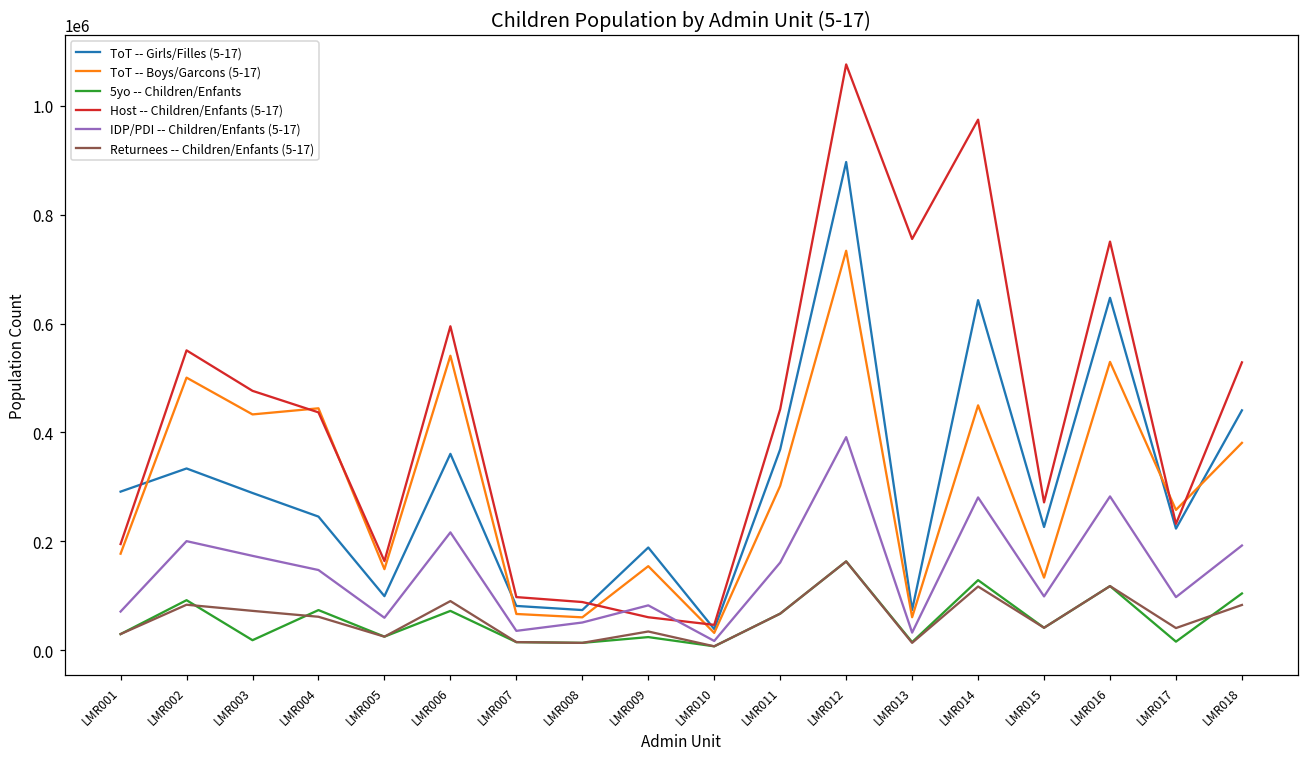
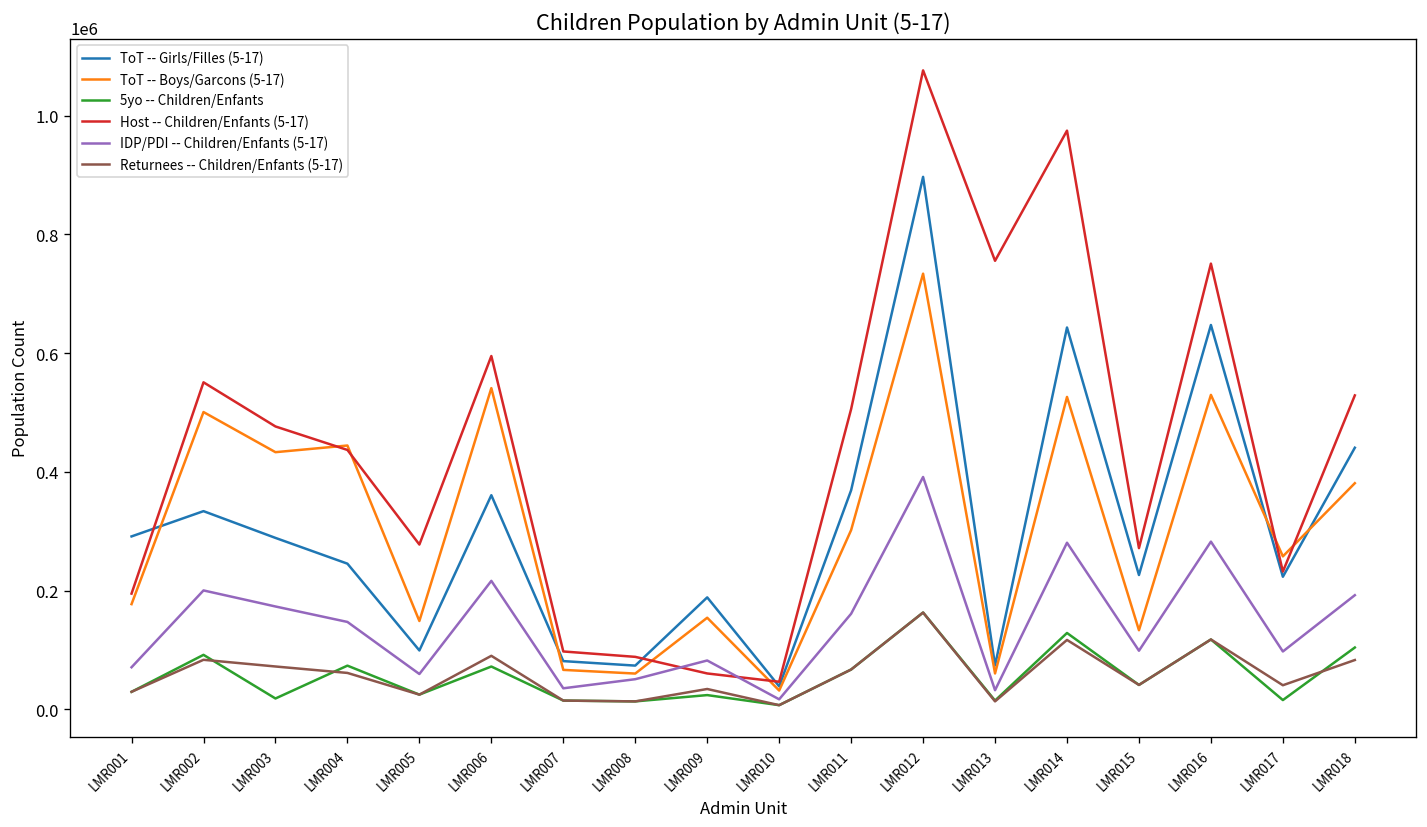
Host -- Children/Enfants (5-17), LMR005: 160000 -> 280000
Host -- Children/Enfants (5-17), LMR011: 440000 -> 510000
ToT -- Boys/Garcons (5-17), LMR014: 450000 -> 530000
